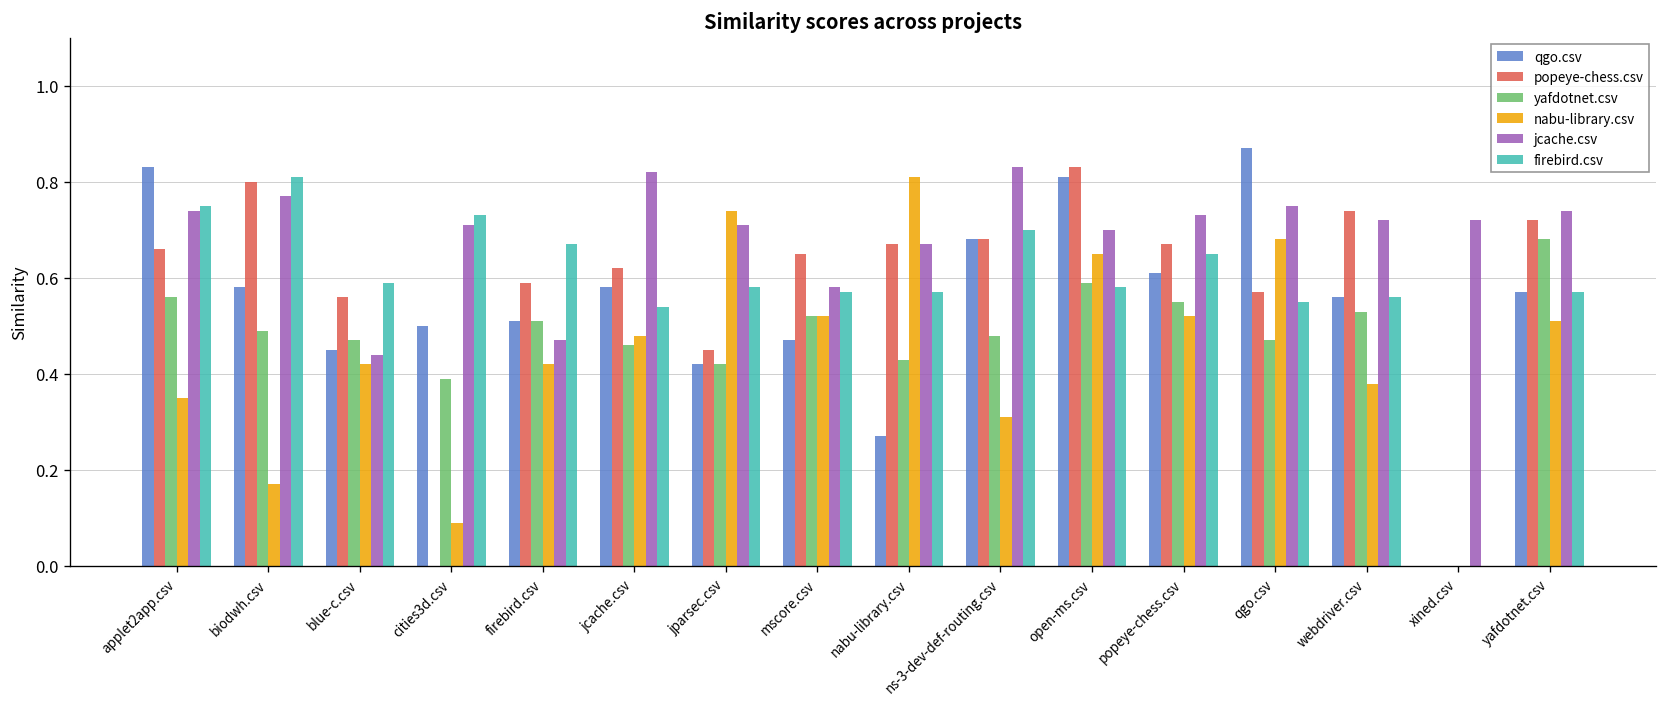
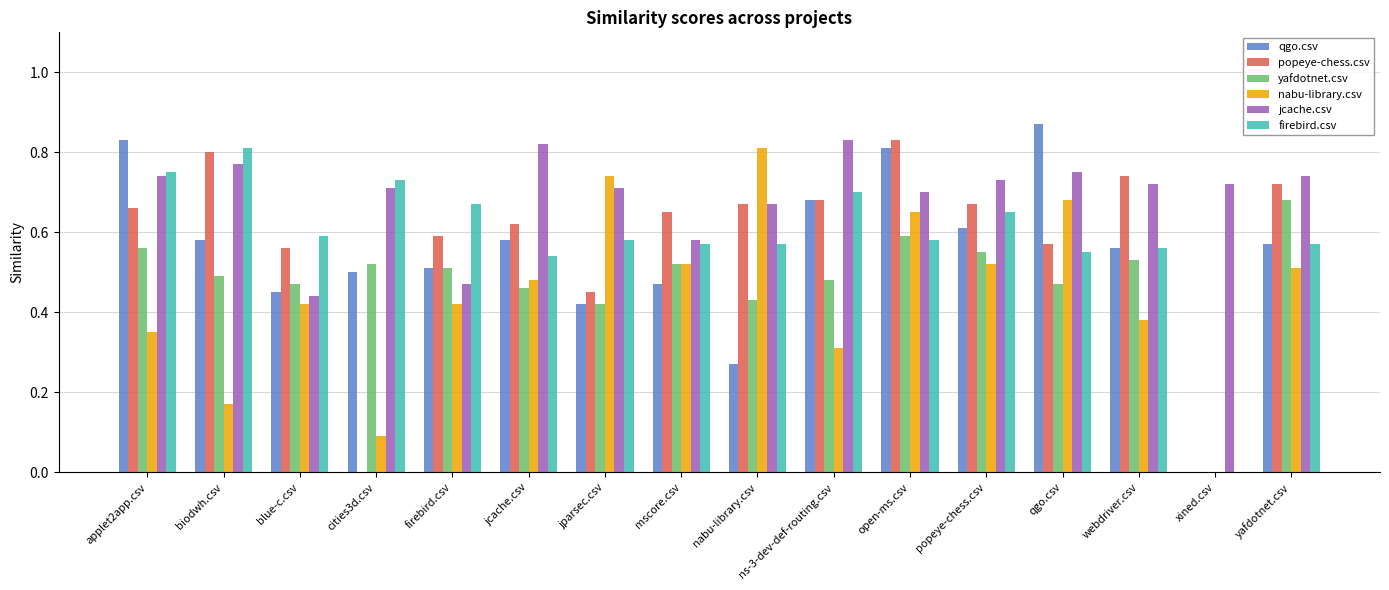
yafdotnet.csv, cities3d.csv: 0.39 -> 0.52
